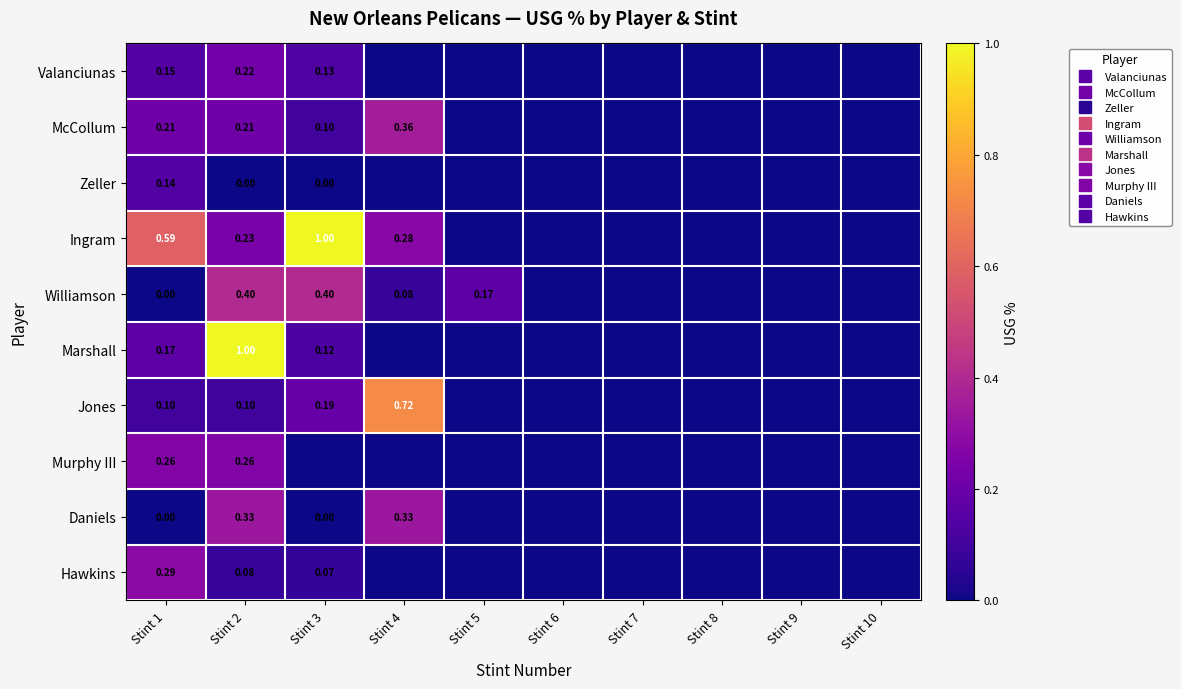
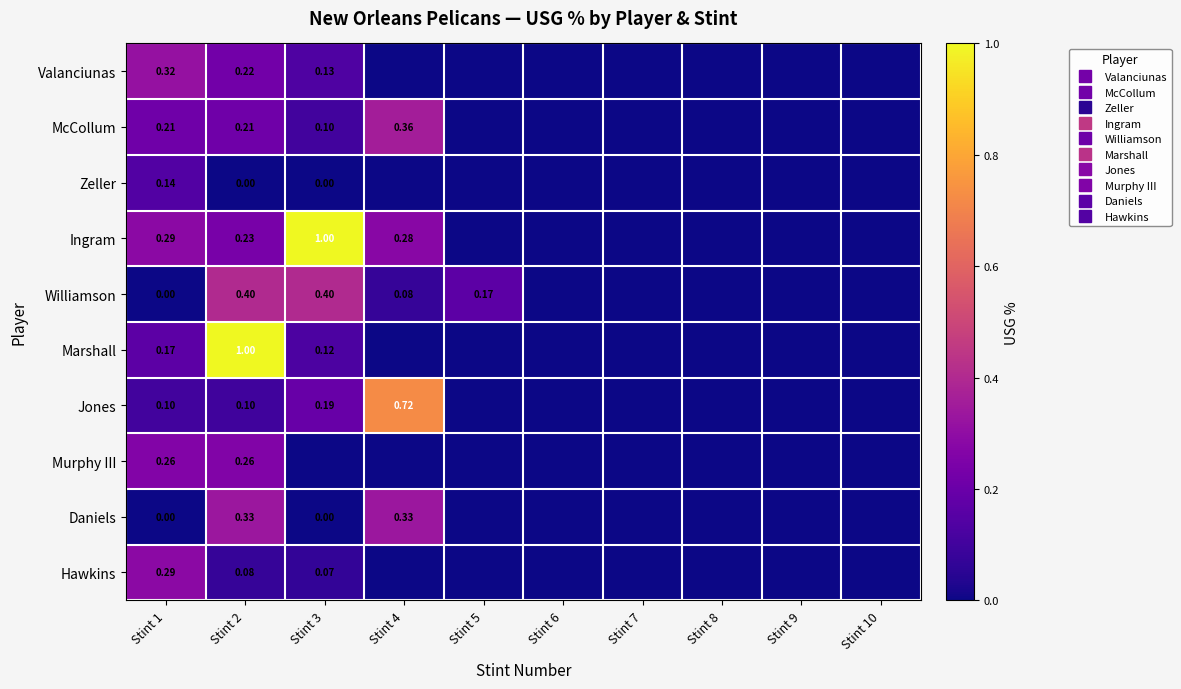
Valanciunas, Stint 1: 0.15 -> 0.32
Ingram, Stint 1: 0.59 -> 0.29
